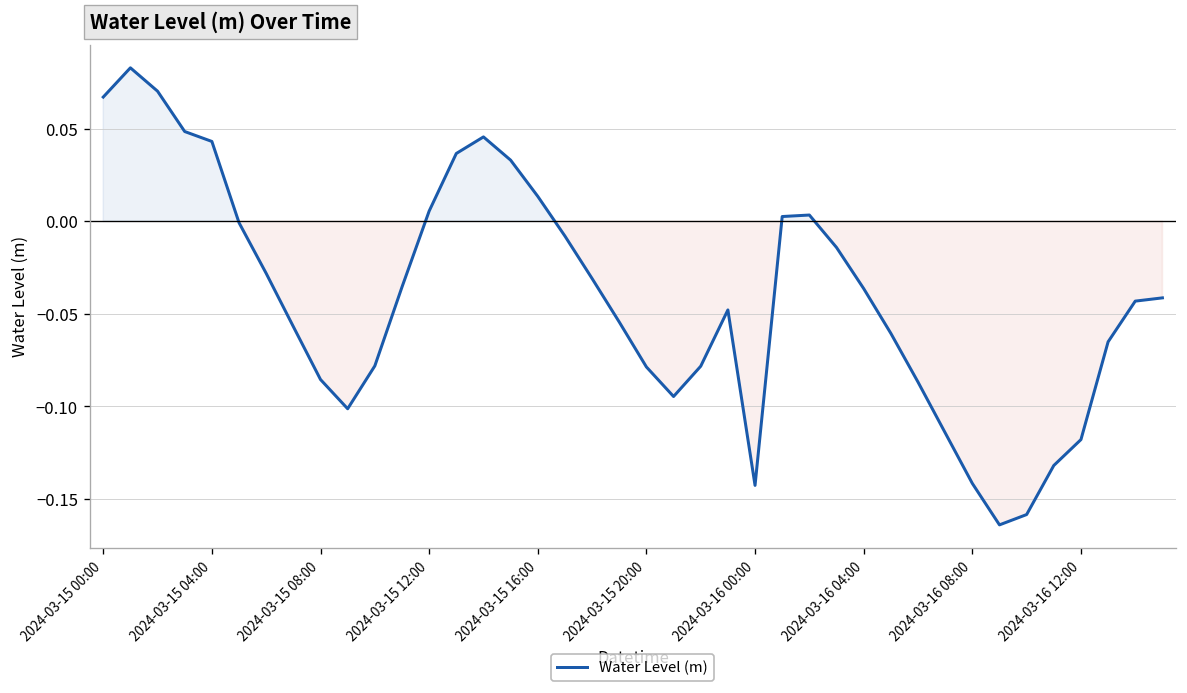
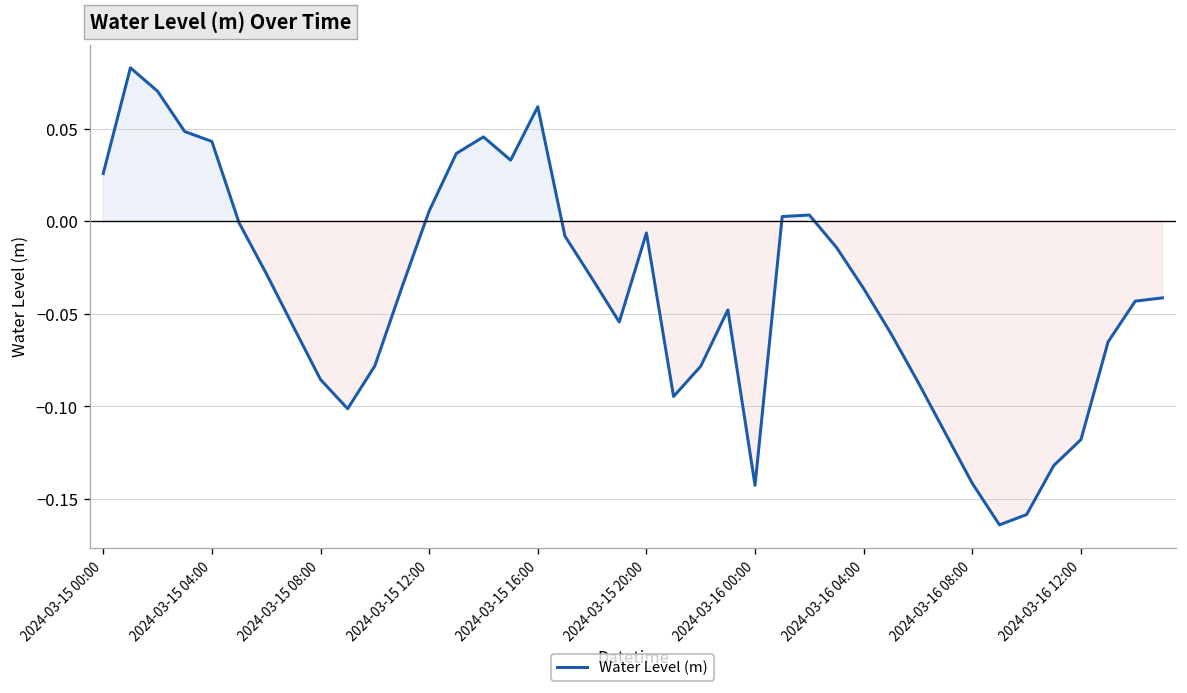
2024-03-15 00:00: 0.067 -> 0.026
2024-03-15 16:00: 0.013 -> 0.062
2024-03-15 20:00: -0.079 -> -0.006
